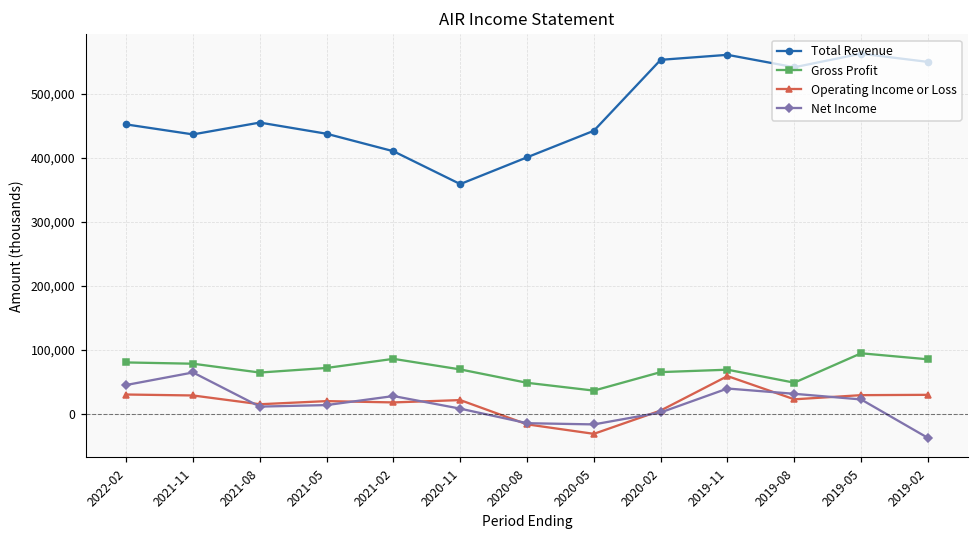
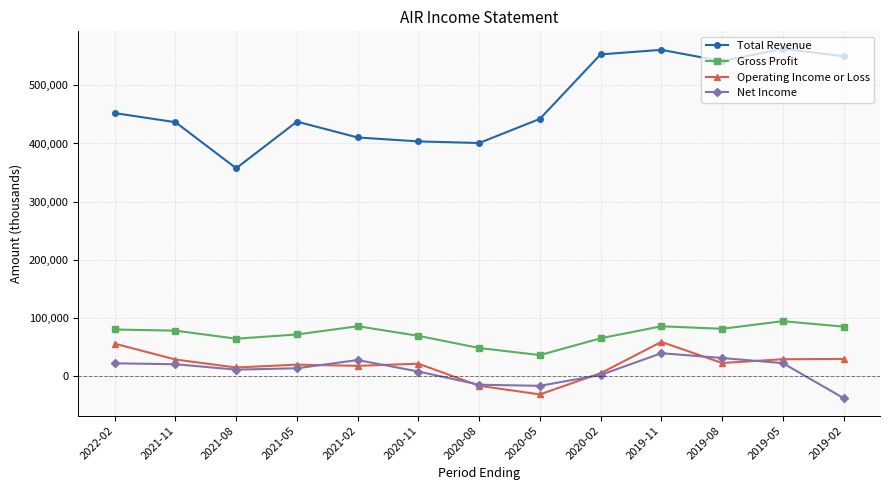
Operating Income or Loss, 2022-02: 30,000 -> 60,000
Net Income, 2022-02: 50,000 -> 20,000
Net Income, 2021-11: 60,000 -> 20,000
Total Revenue, 2021-08: 460,000 -> 360,000
Total Revenue, 2020-11: 360,000 -> 400,000
Gross Profit, 2019-11: 70,000 -> 90,000
Gross Profit, 2019-08: 50,000 -> 80,000
